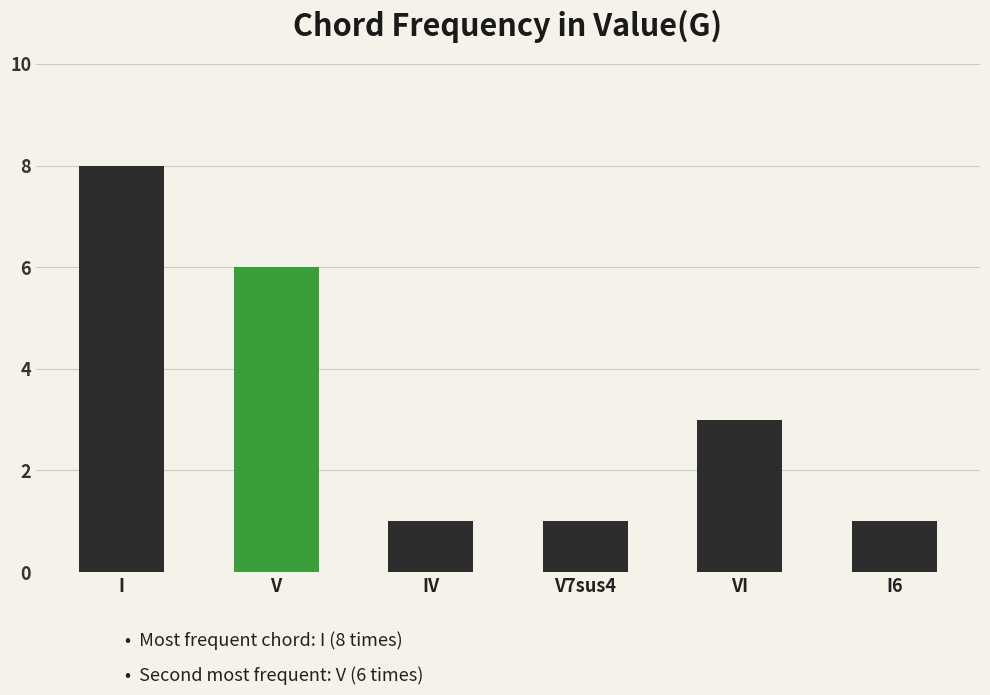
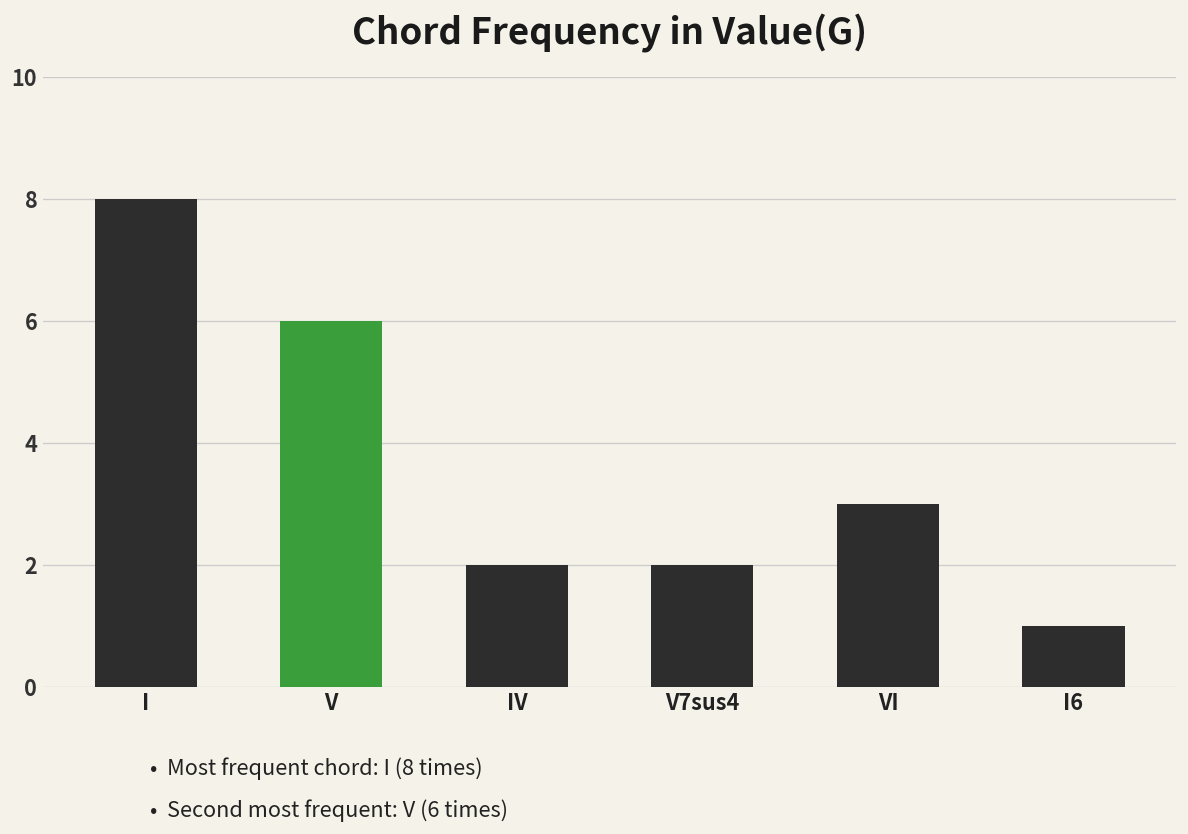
IV: 1 -> 2
V7sus4: 1 -> 2
